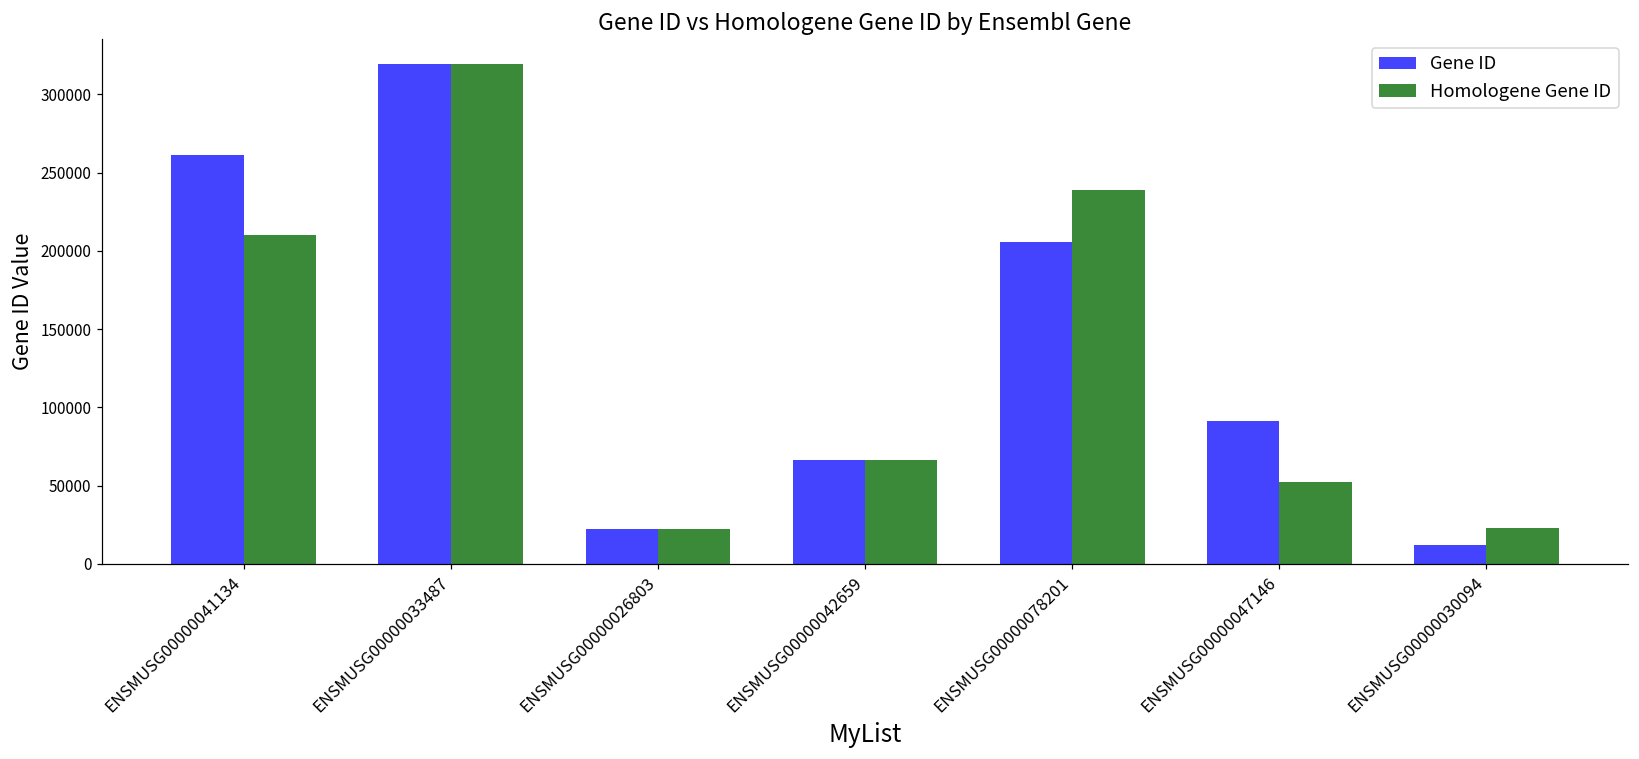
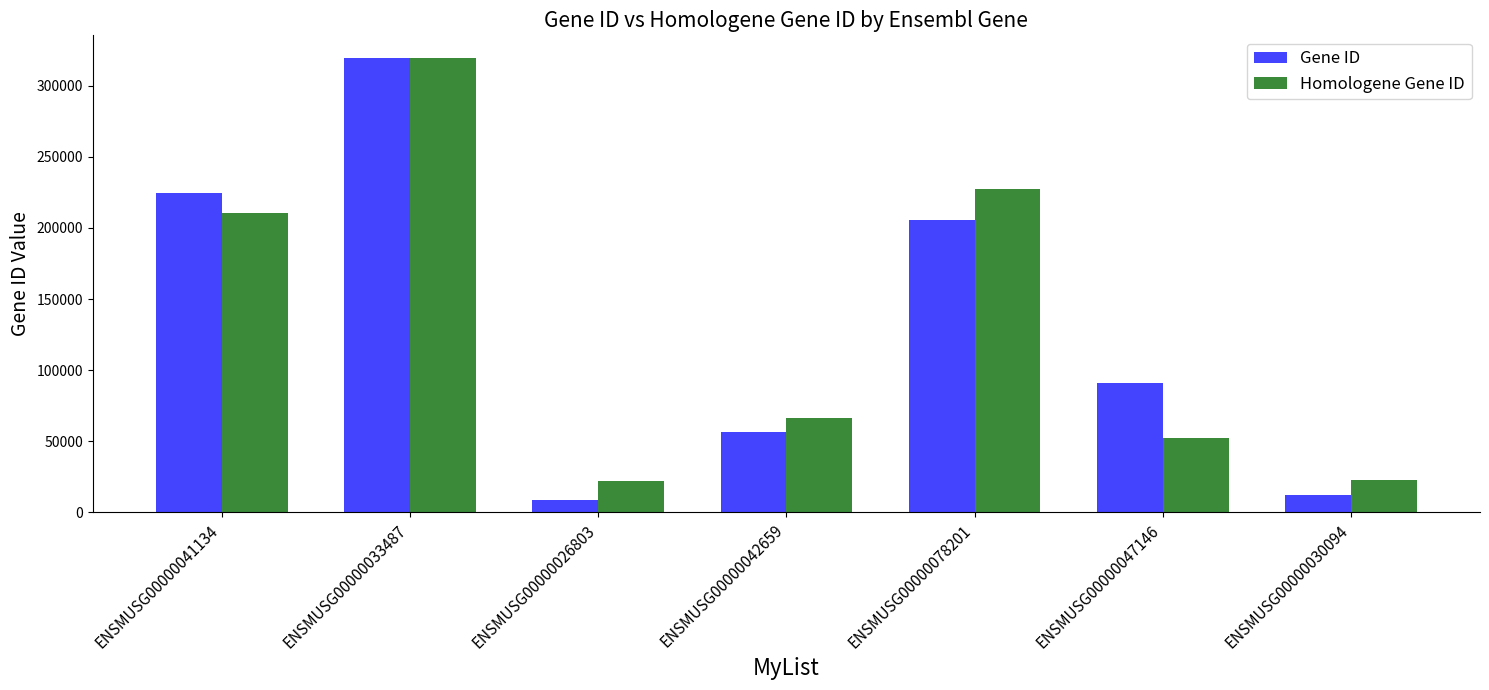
Gene ID, ENSMUSG00000041134: 261000 -> 224000
Gene ID, ENSMUSG00000026803: 22000 -> 9000
Gene ID, ENSMUSG00000042659: 66000 -> 56000
Homologene Gene ID, ENSMUSG00000078201: 239000 -> 228000
